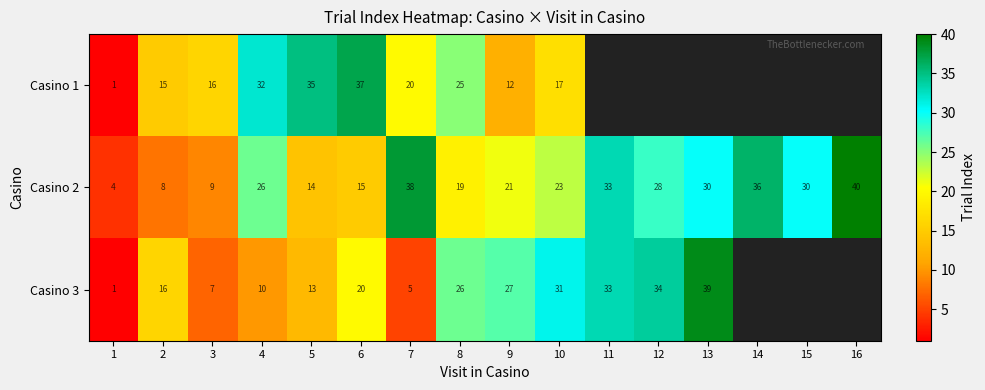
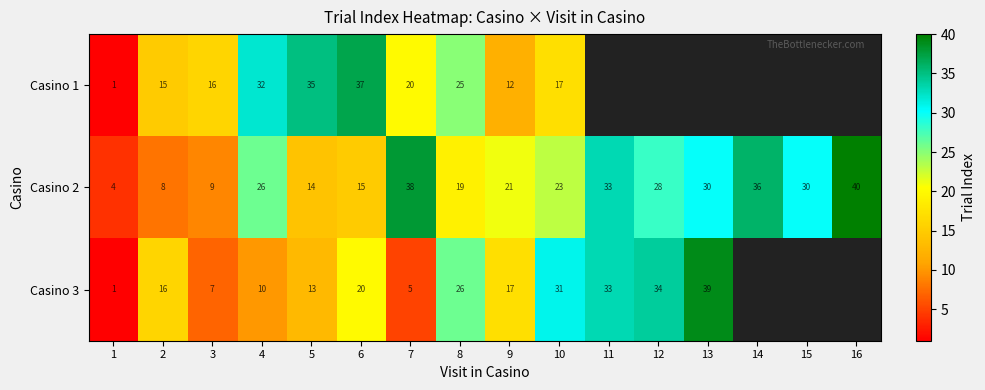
Casino 3, 9: 27 -> 17
